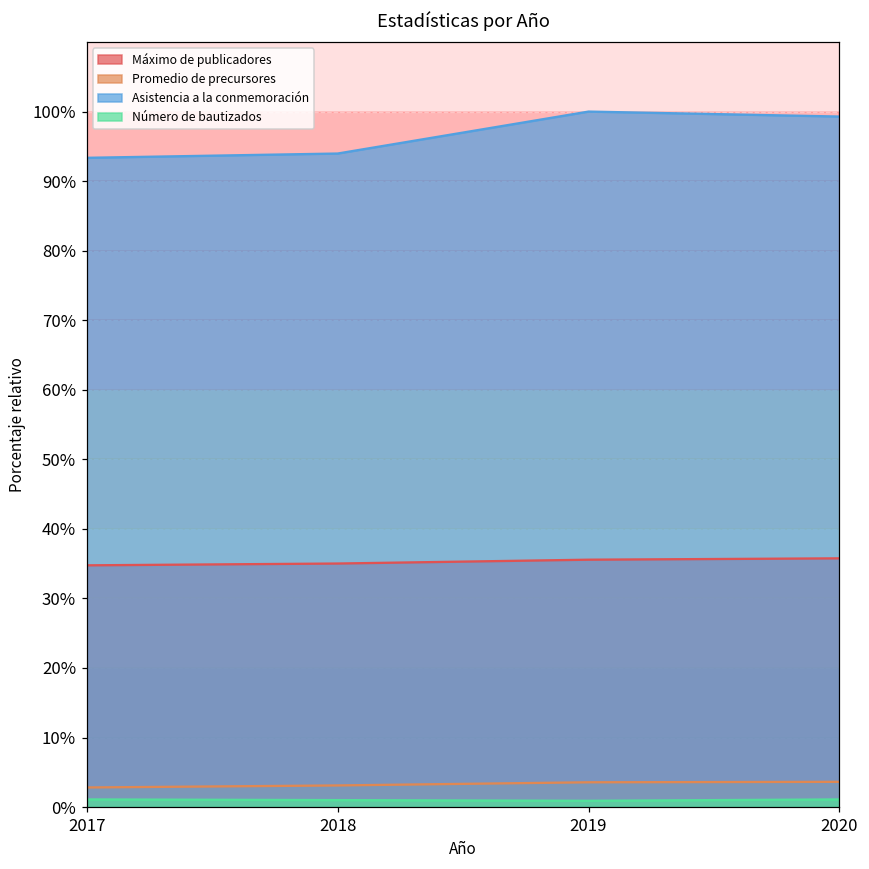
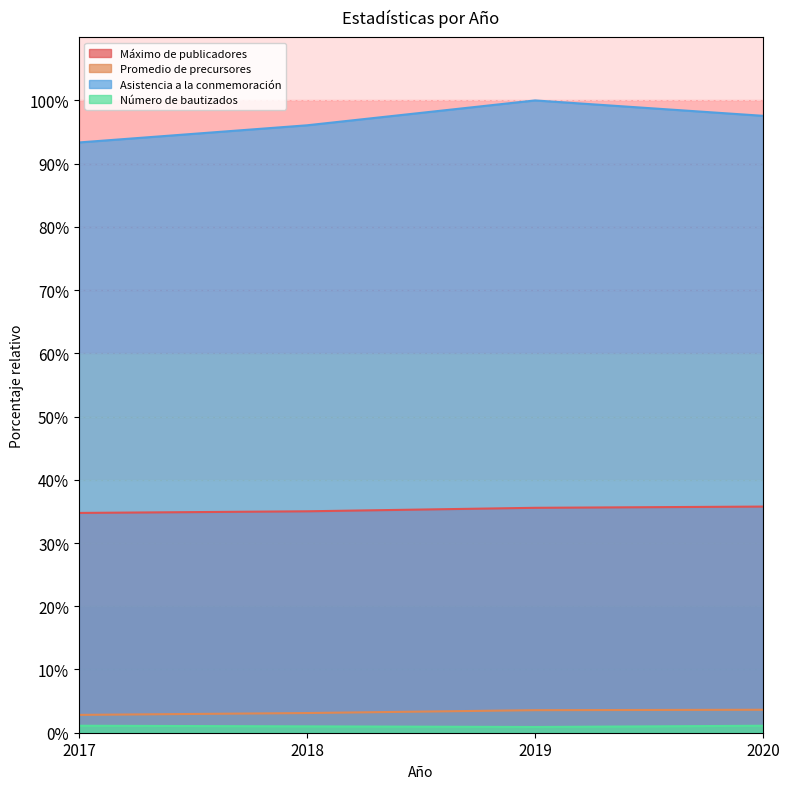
Asistencia a la conmemoración, 2018: 94% -> 96%
Asistencia a la conmemoración, 2020: 99% -> 98%
